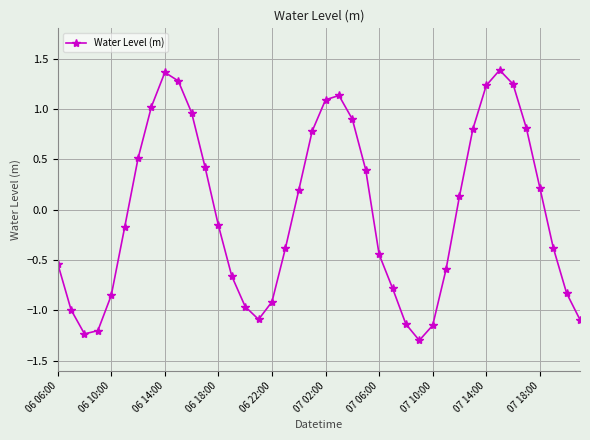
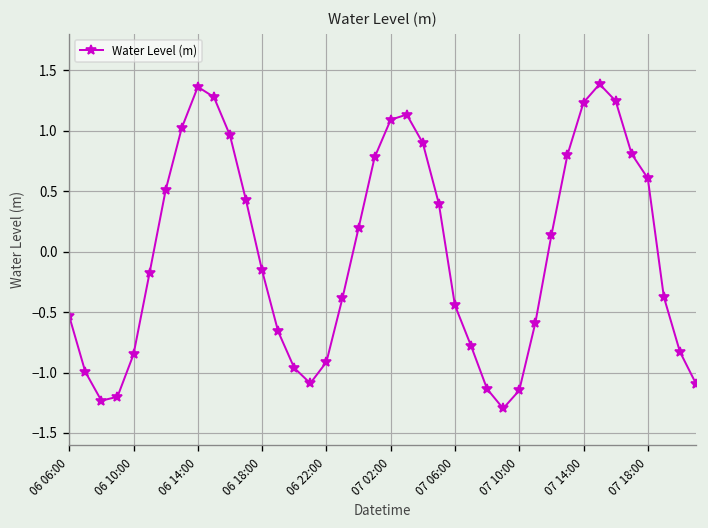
07 18:00: 0.22 -> 0.61
